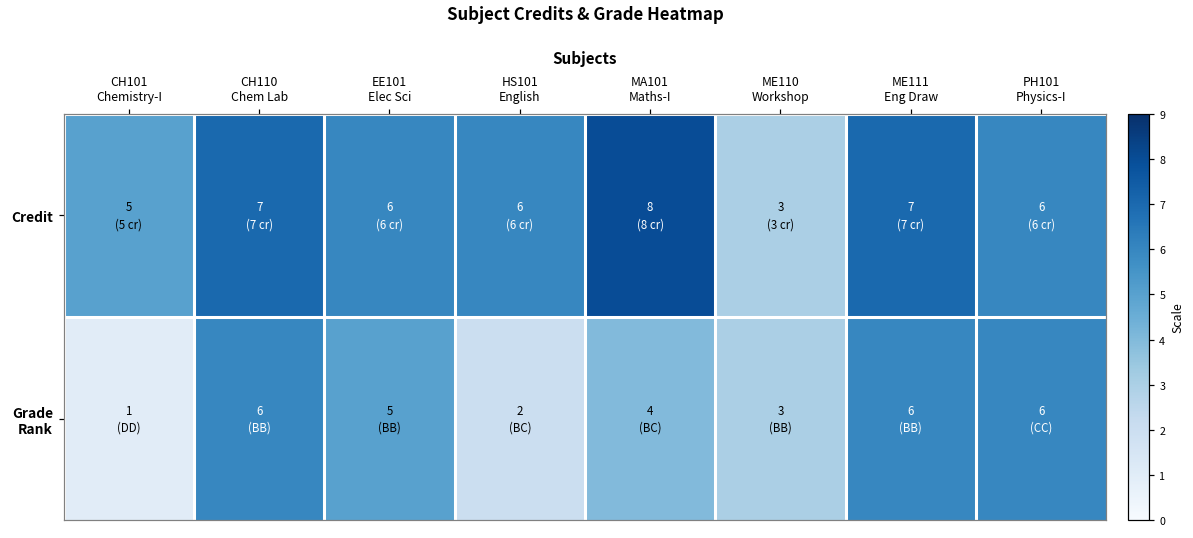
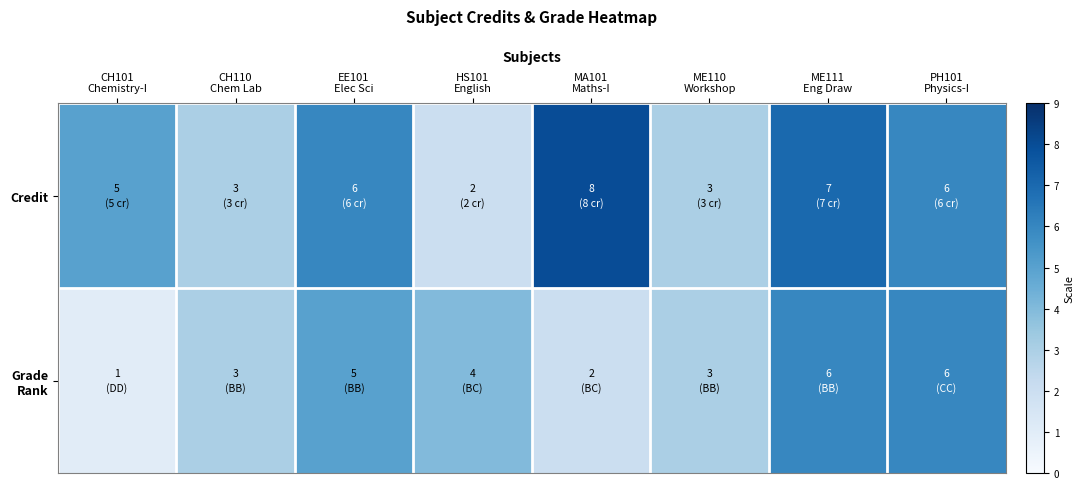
Credit, CH110 Chem Lab: 7 (7 cr) -> 3 (3 cr)
Credit, HS101 English: 6 (6 cr) -> 2 (2 cr)
Grade Rank, CH110 Chem Lab: 6 -> 3
Grade Rank, HS101 English: 2 -> 4
Grade Rank, MA101 Maths-I: 4 -> 2
